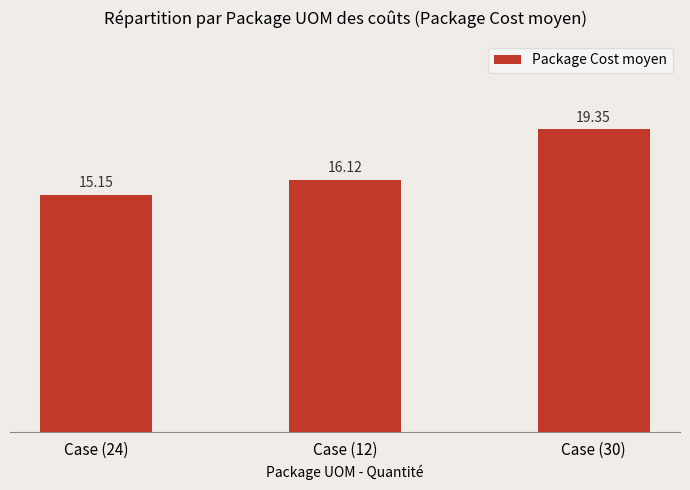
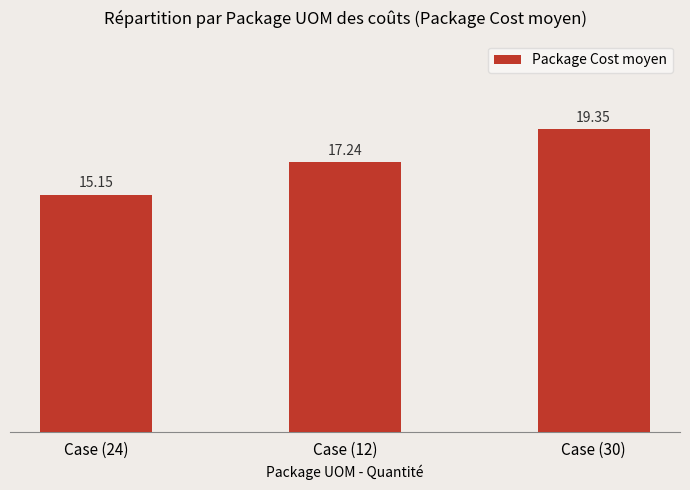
Case (12): 16.12 -> 17.24
